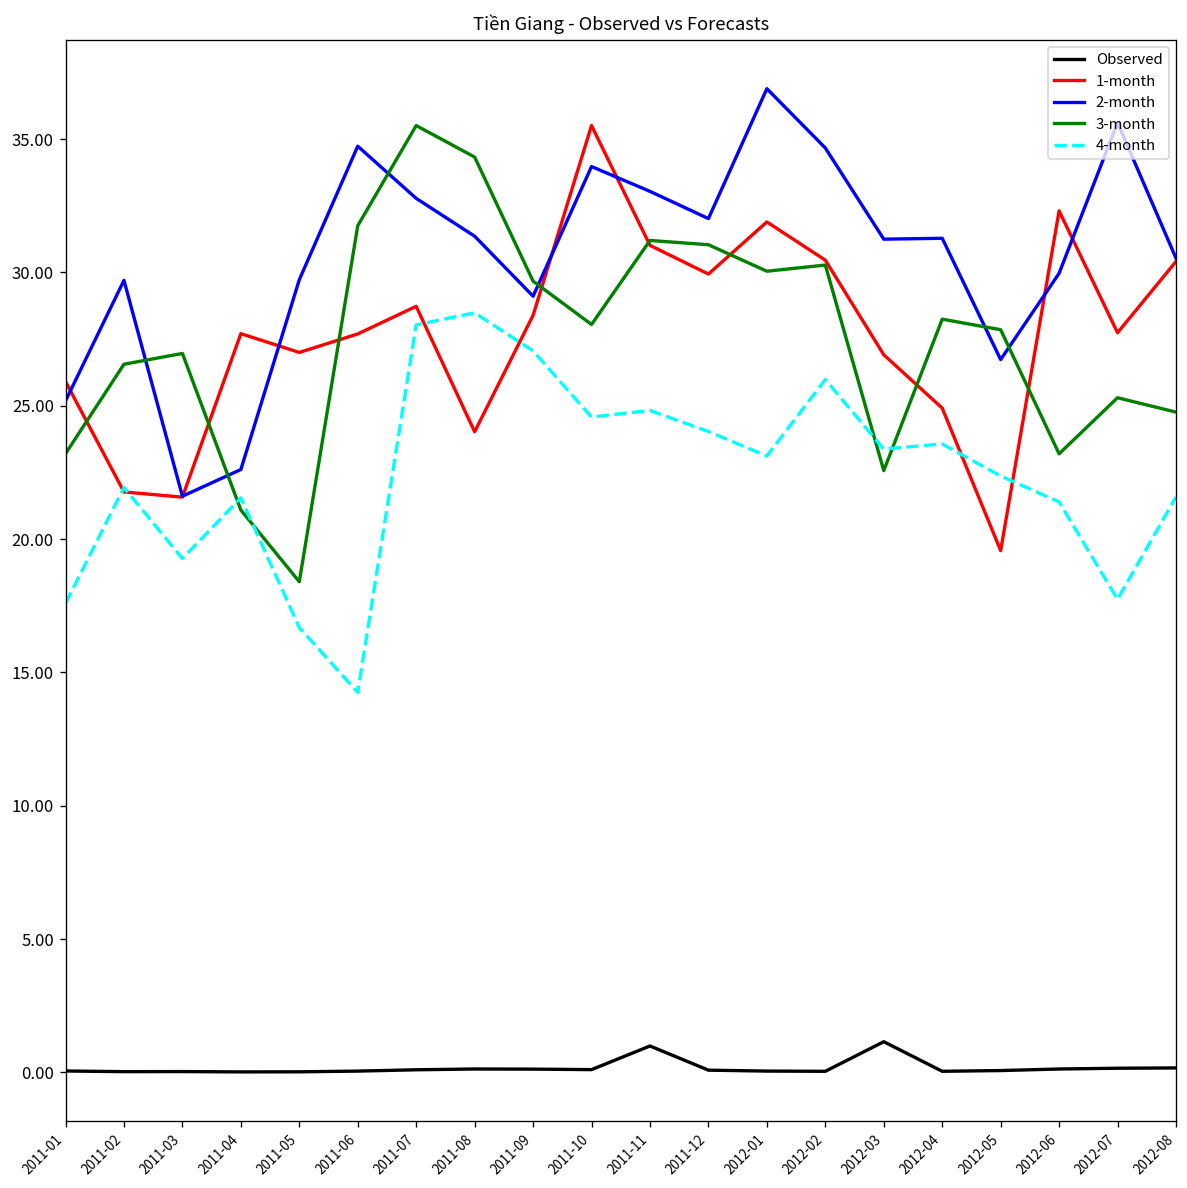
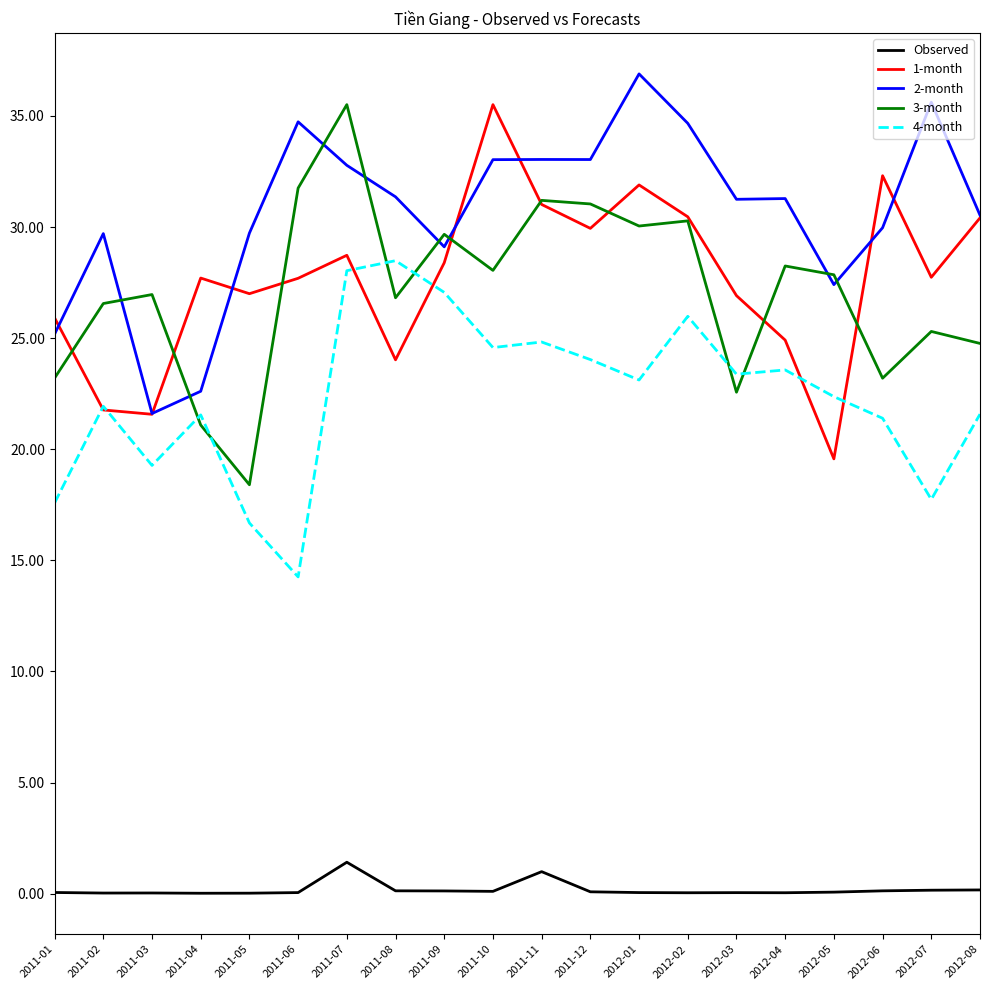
Observed, 2011-07: 0.1 -> 1.4
3-month, 2011-08: 34.3 -> 26.8
2-month, 2011-10: 34.0 -> 33.0
2-month, 2011-12: 32.0 -> 33.0
Observed, 2012-03: 1.2 -> 0.0
2-month, 2012-05: 26.7 -> 27.4
